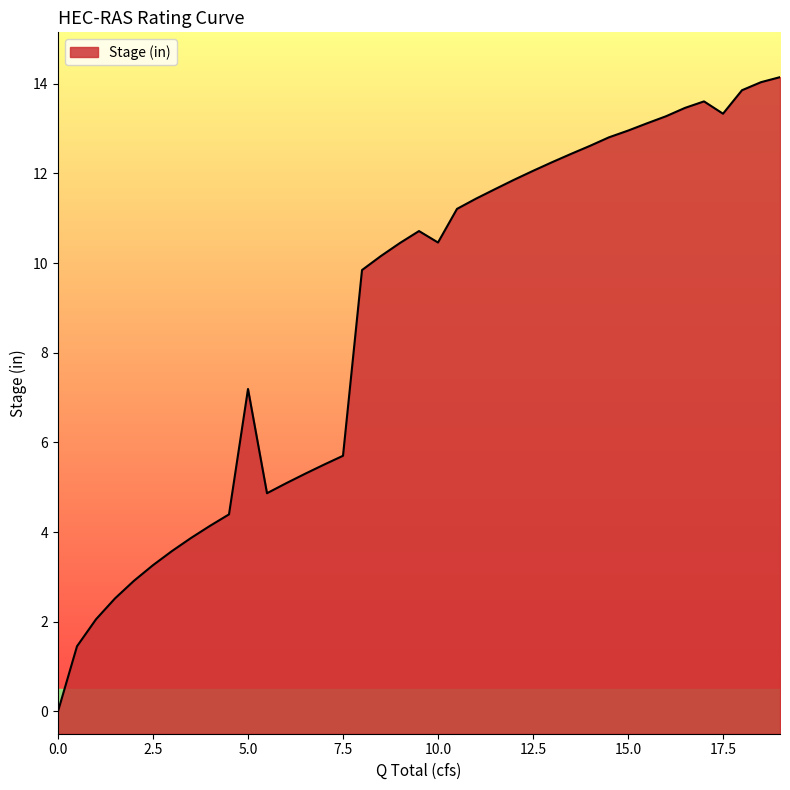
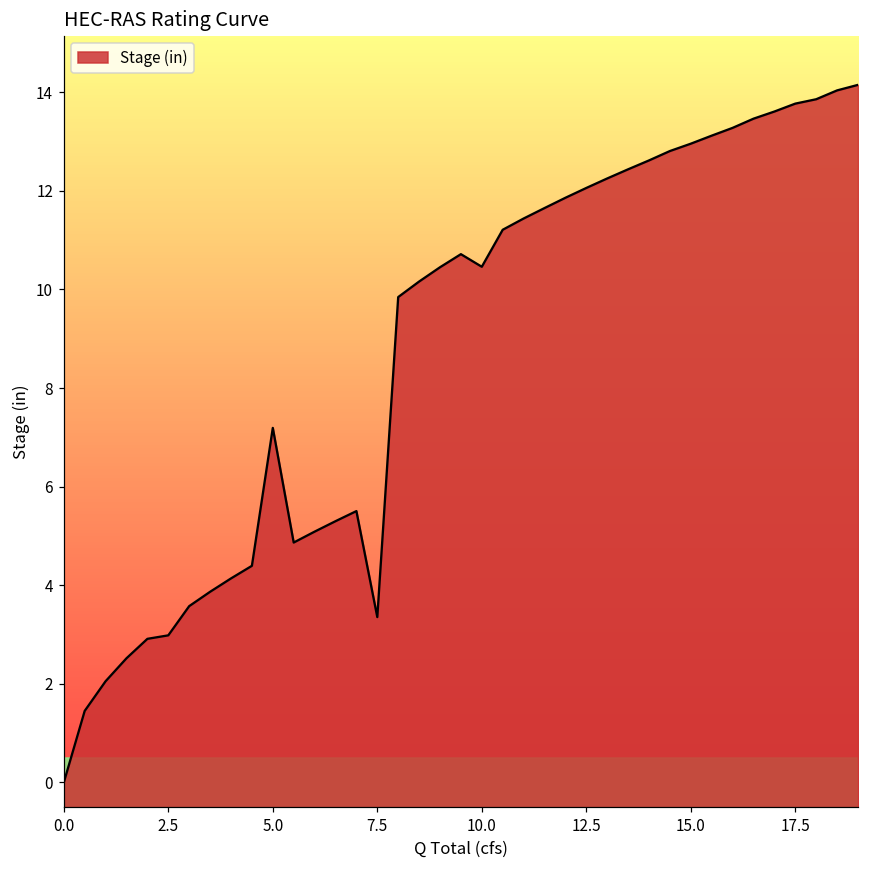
2.5: 3.3 -> 3.0
7.5: 5.7 -> 3.4
17.5: 13.3 -> 13.8
